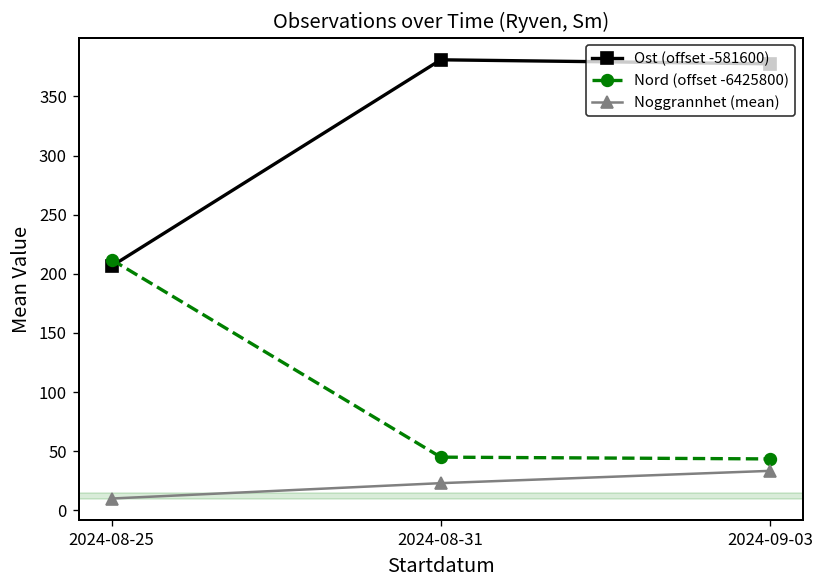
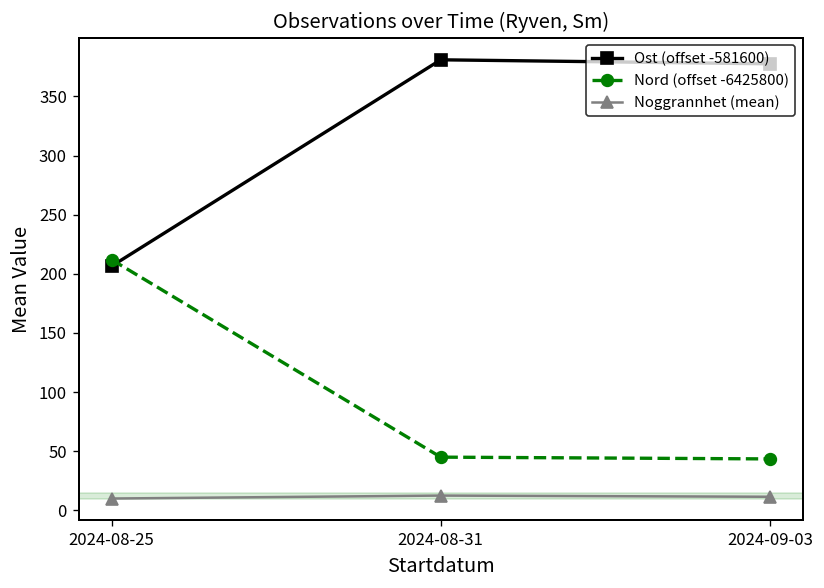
Noggrannhet (mean), 2024-08-31: 20 -> 10
Noggrannhet (mean), 2024-09-03: 30 -> 10
